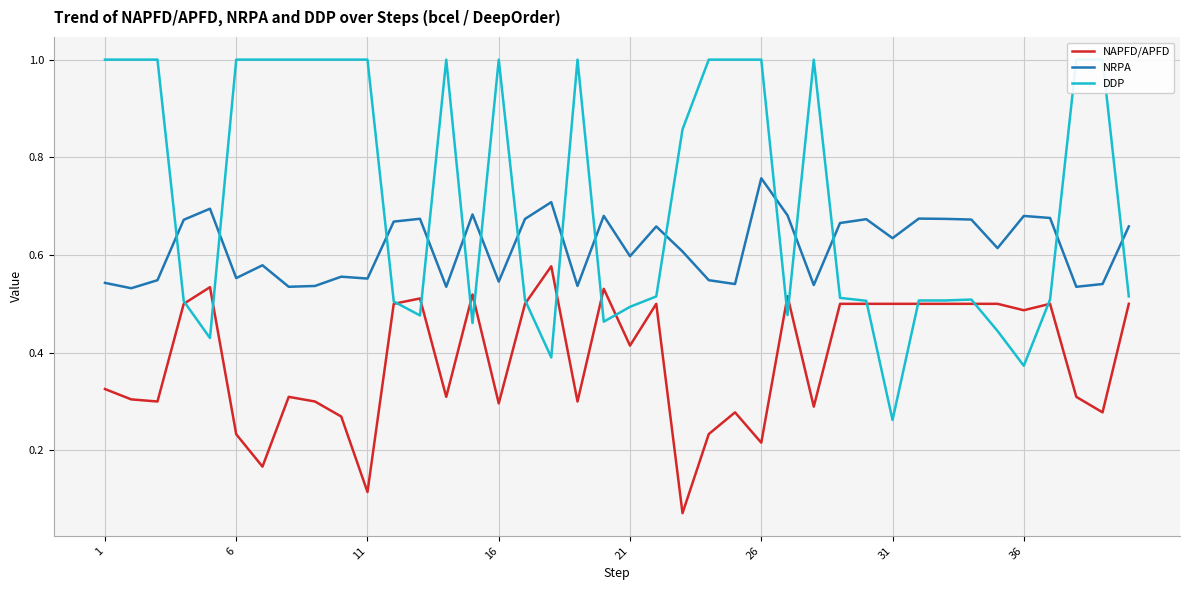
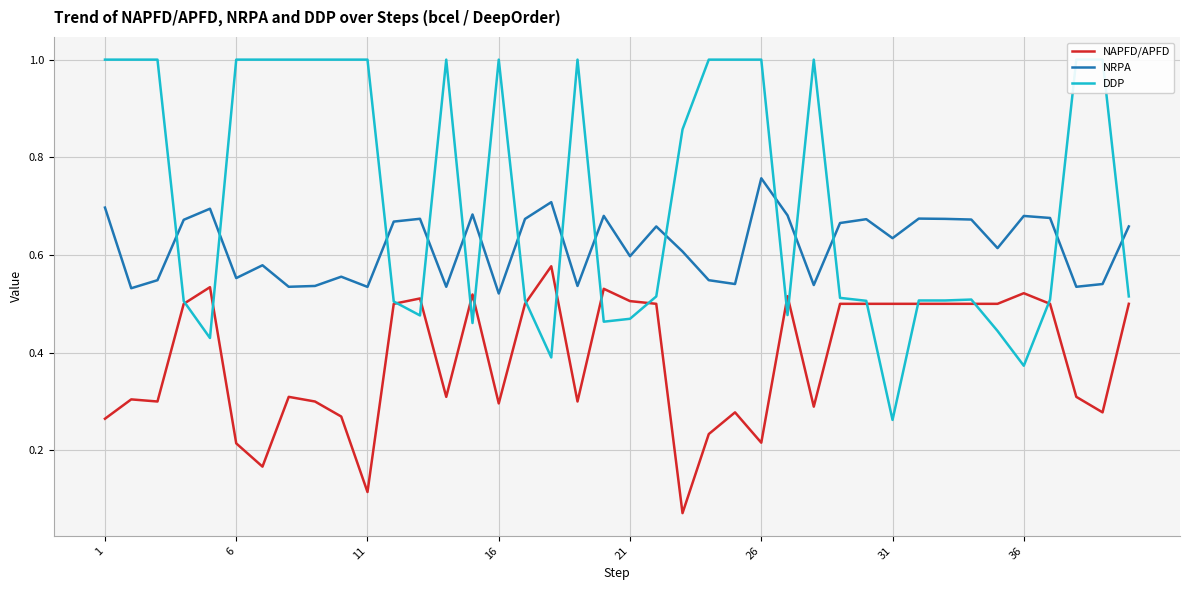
NAPFD/APFD, 1: 0.33 -> 0.26
NRPA, 1: 0.54 -> 0.70
NAPFD/APFD, 6: 0.23 -> 0.21
NRPA, 11: 0.55 -> 0.53
NRPA, 16: 0.55 -> 0.52
NAPFD/APFD, 21: 0.41 -> 0.51
DDP, 21: 0.49 -> 0.47
NAPFD/APFD, 36: 0.49 -> 0.52
